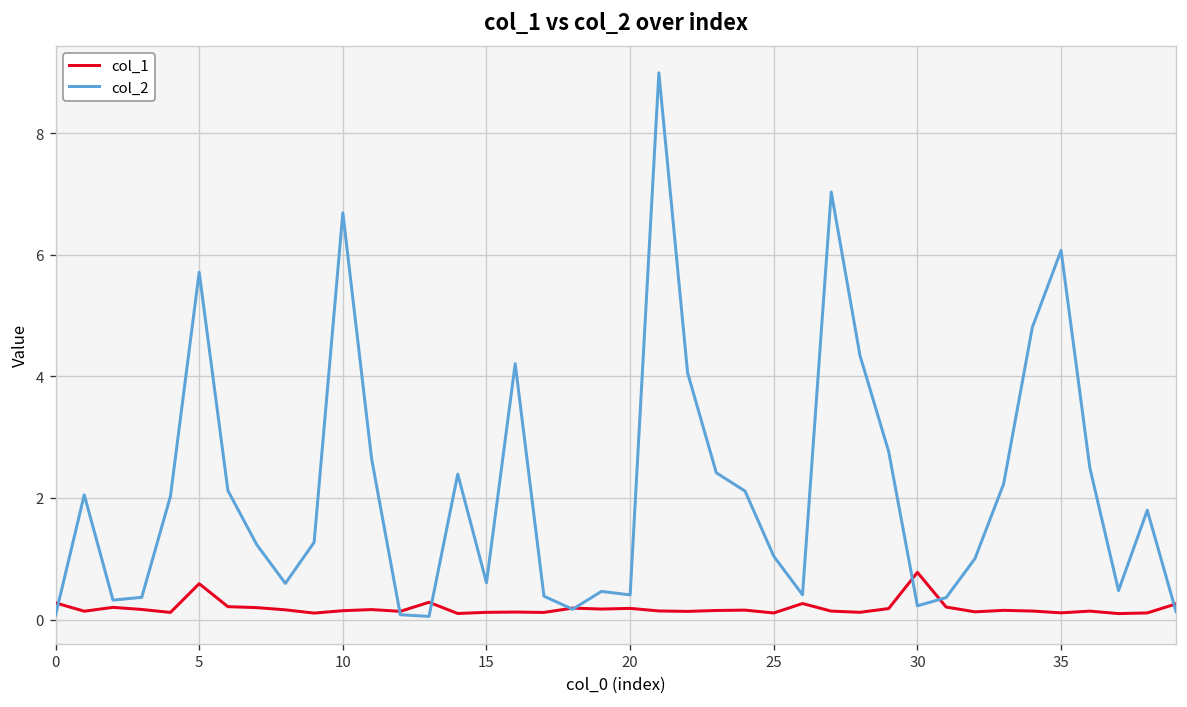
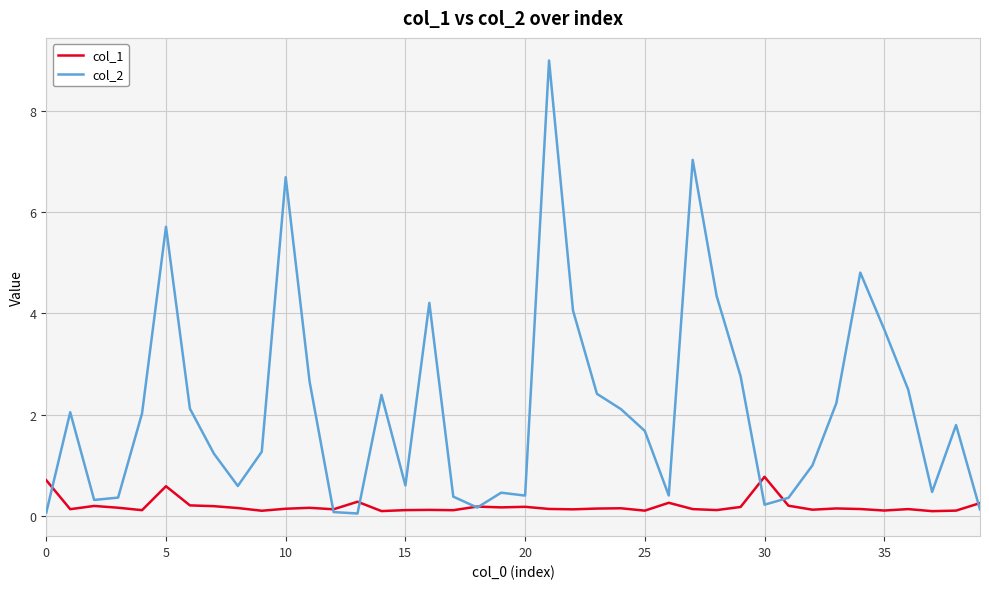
col_1, 0: 0.3 -> 0.7
col_2, 25: 1.0 -> 1.7
col_2, 35: 6.1 -> 3.7
